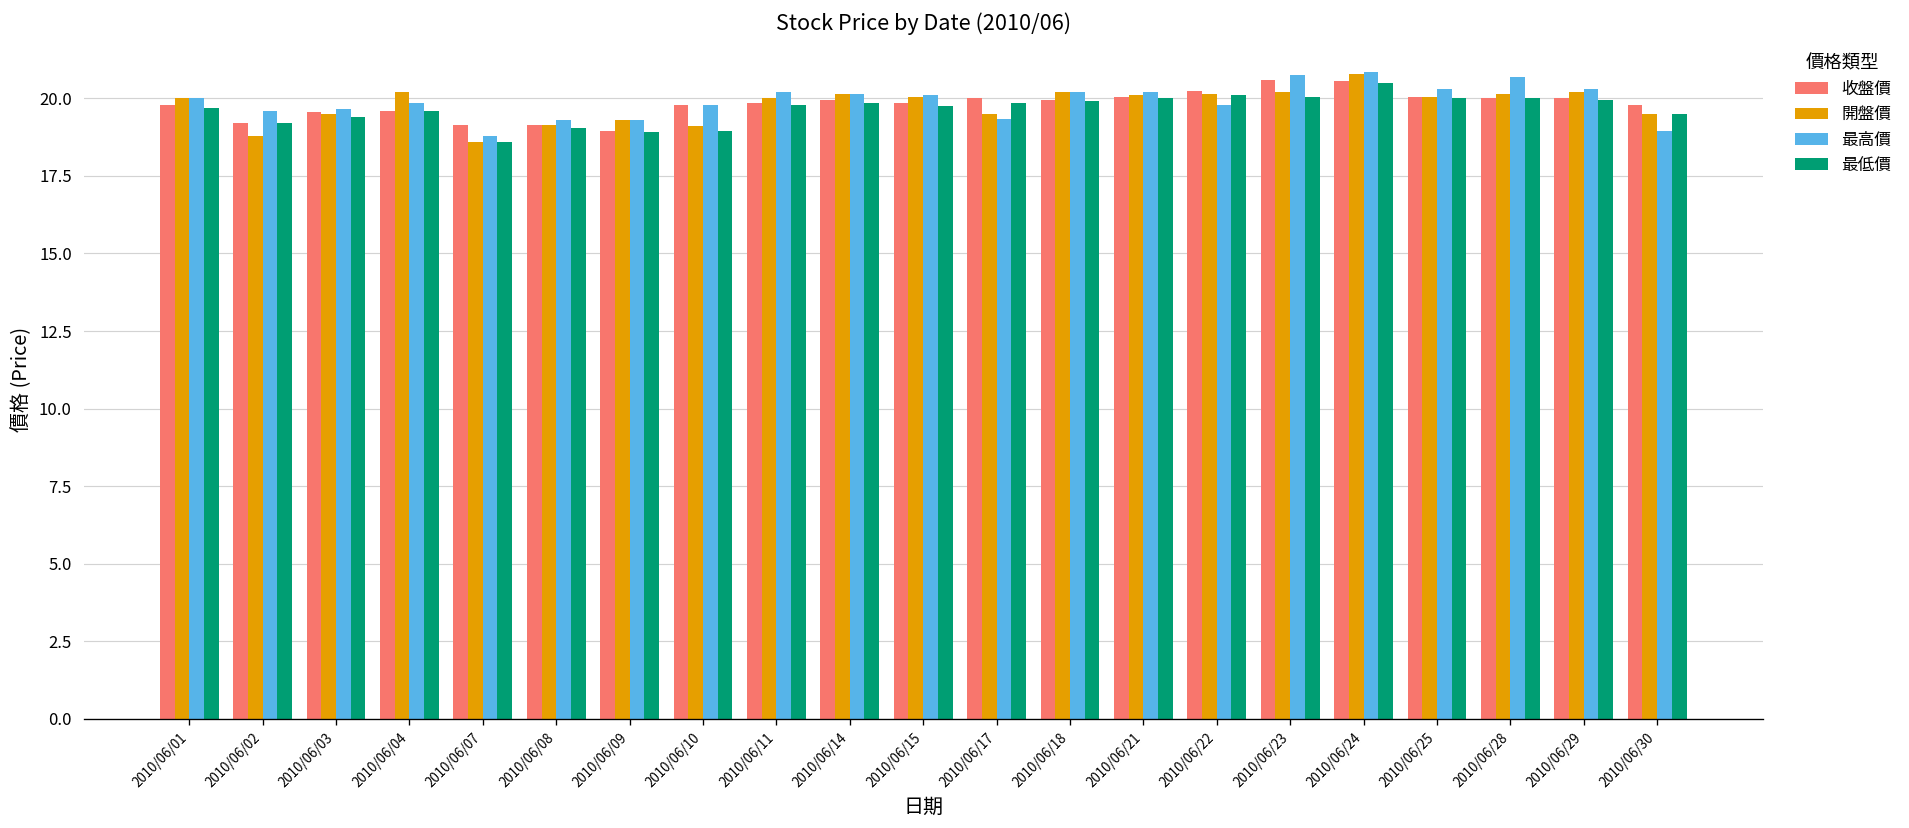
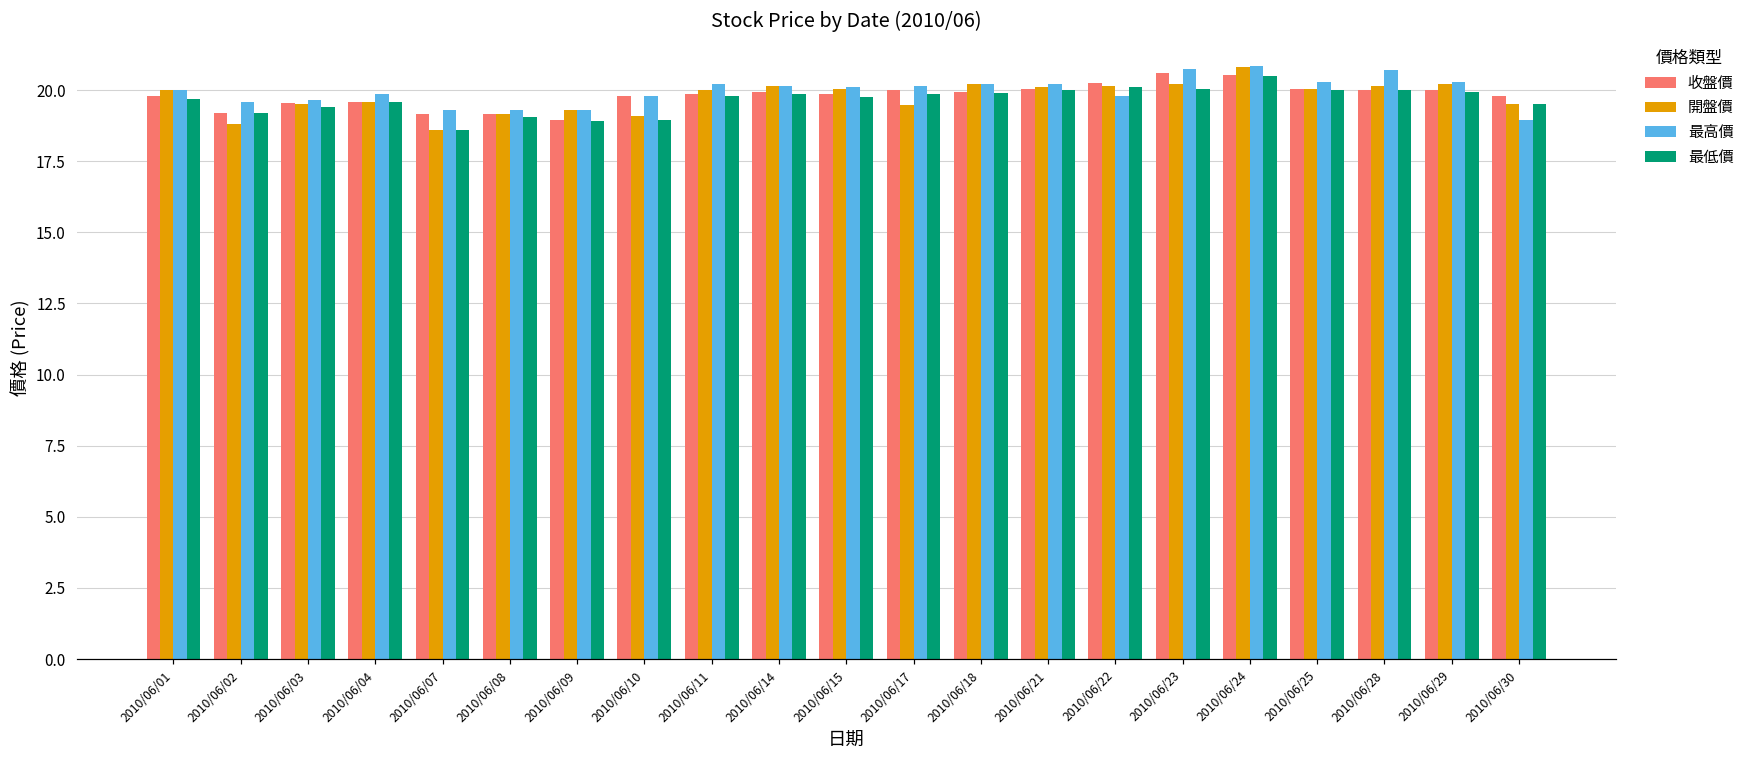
開盤價, 2010/06/04: 20.2 -> 19.6
最高價, 2010/06/07: 18.8 -> 19.3
最高價, 2010/06/17: 19.3 -> 20.2
